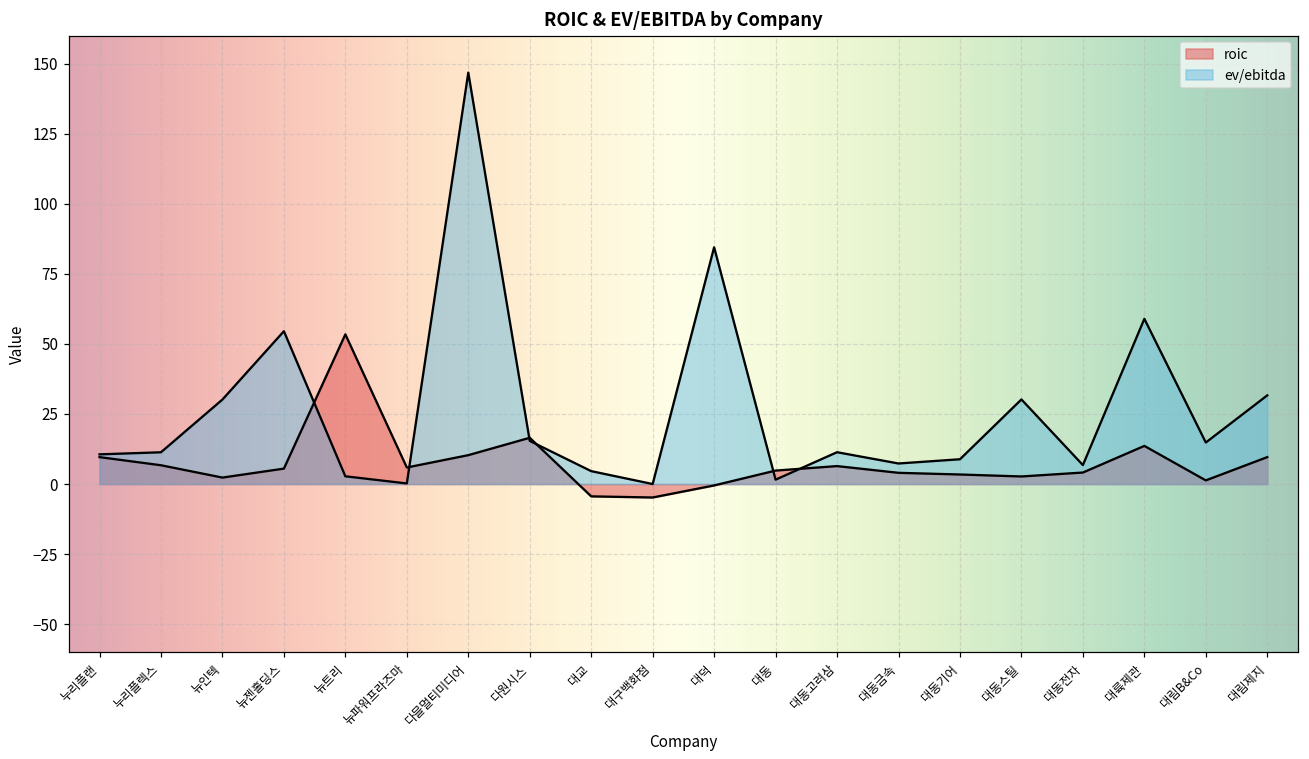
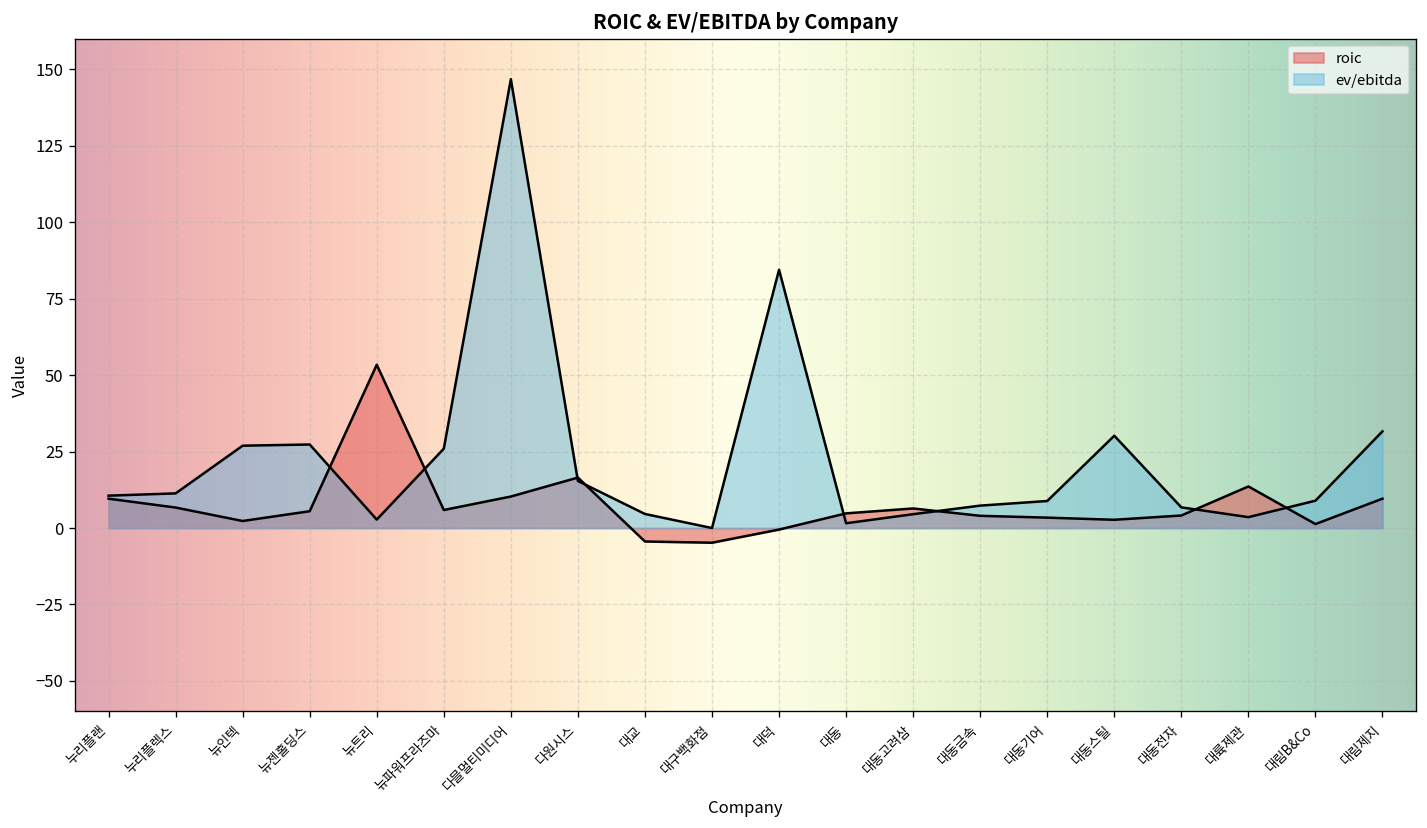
ev/ebitda, 뉴인텍: 30 -> 27
ev/ebitda, 뉴젠홀딩스: 55 -> 27
ev/ebitda, 뉴파워프라즈마: 0 -> 26
ev/ebitda, 대동고려삼: 11 -> 5
ev/ebitda, 대륙제관: 59 -> 4
ev/ebitda, 대림B&Co: 15 -> 9
